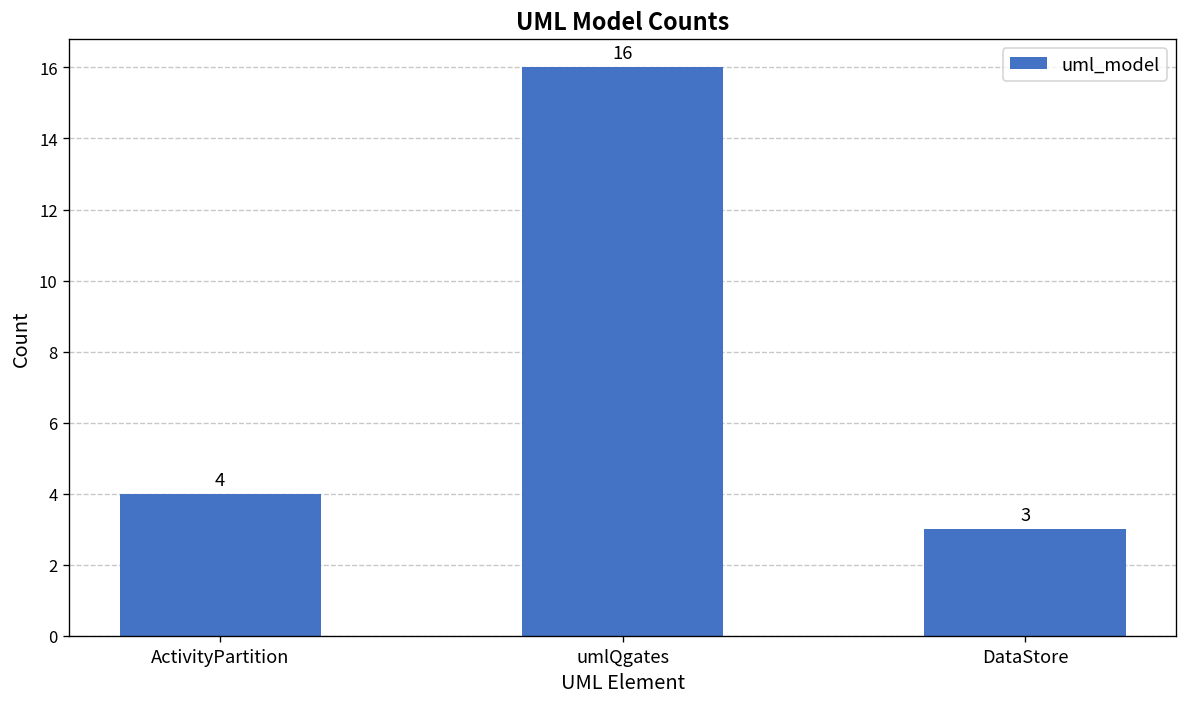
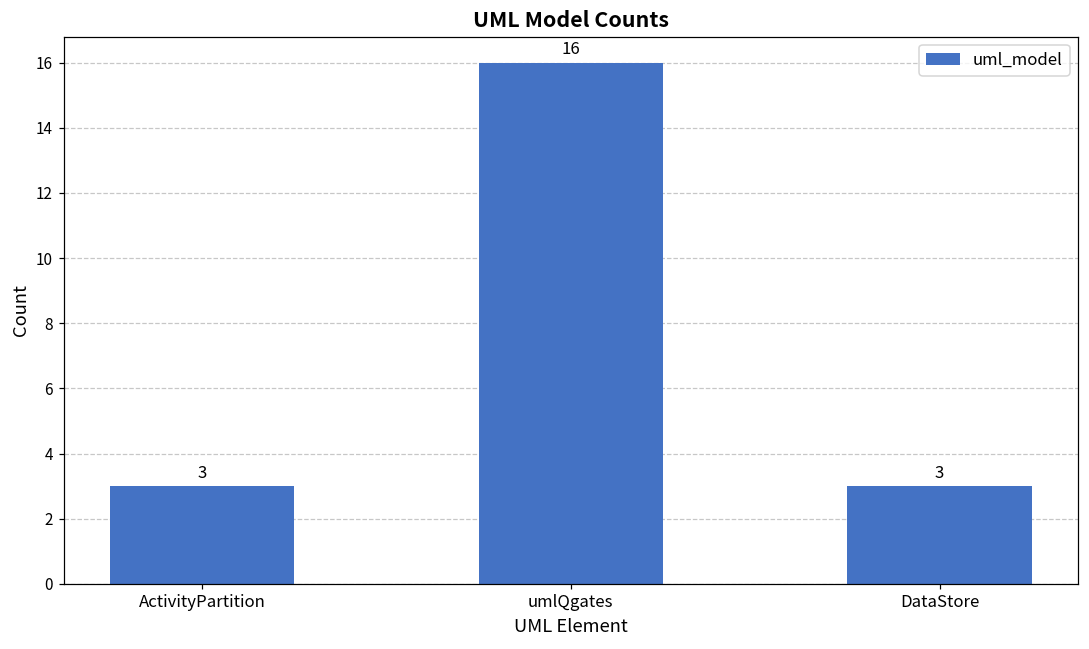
ActivityPartition: 4 -> 3
